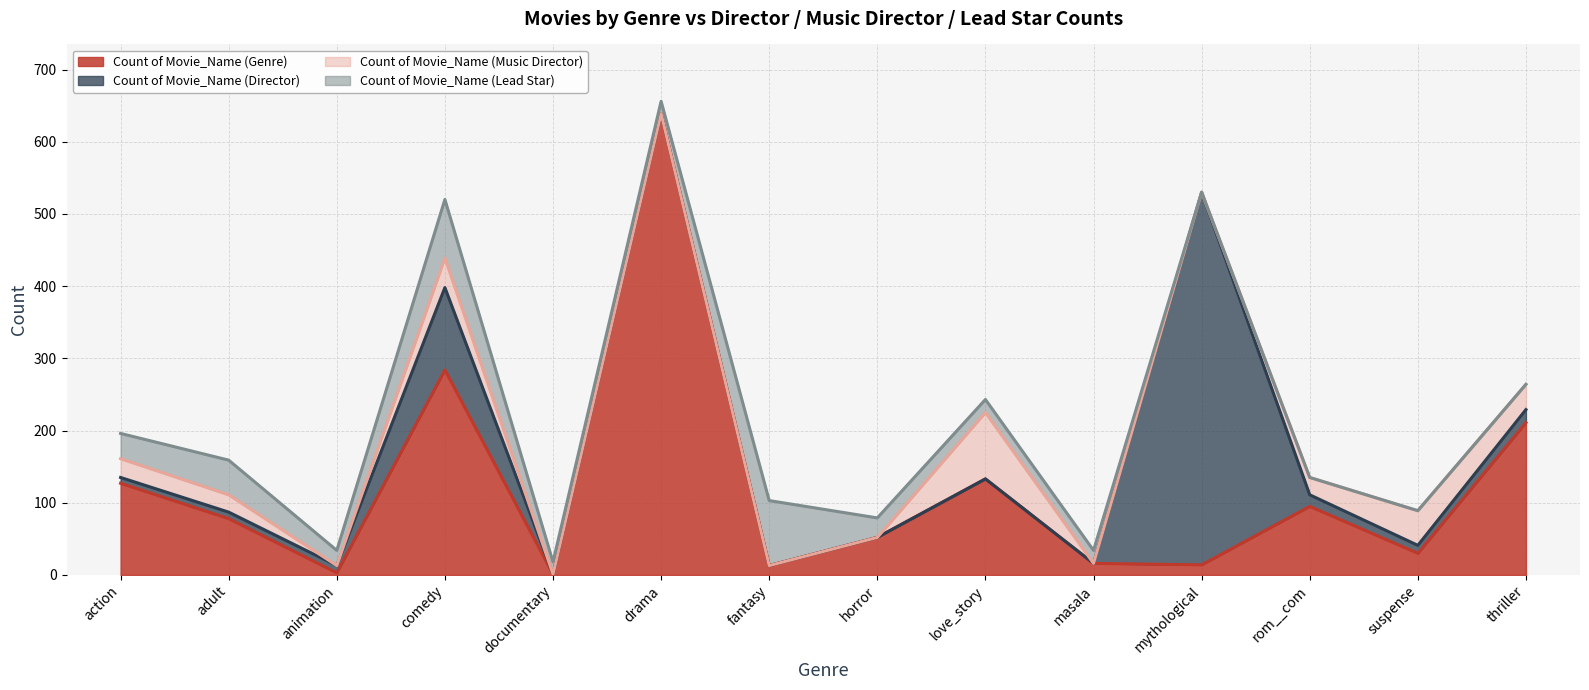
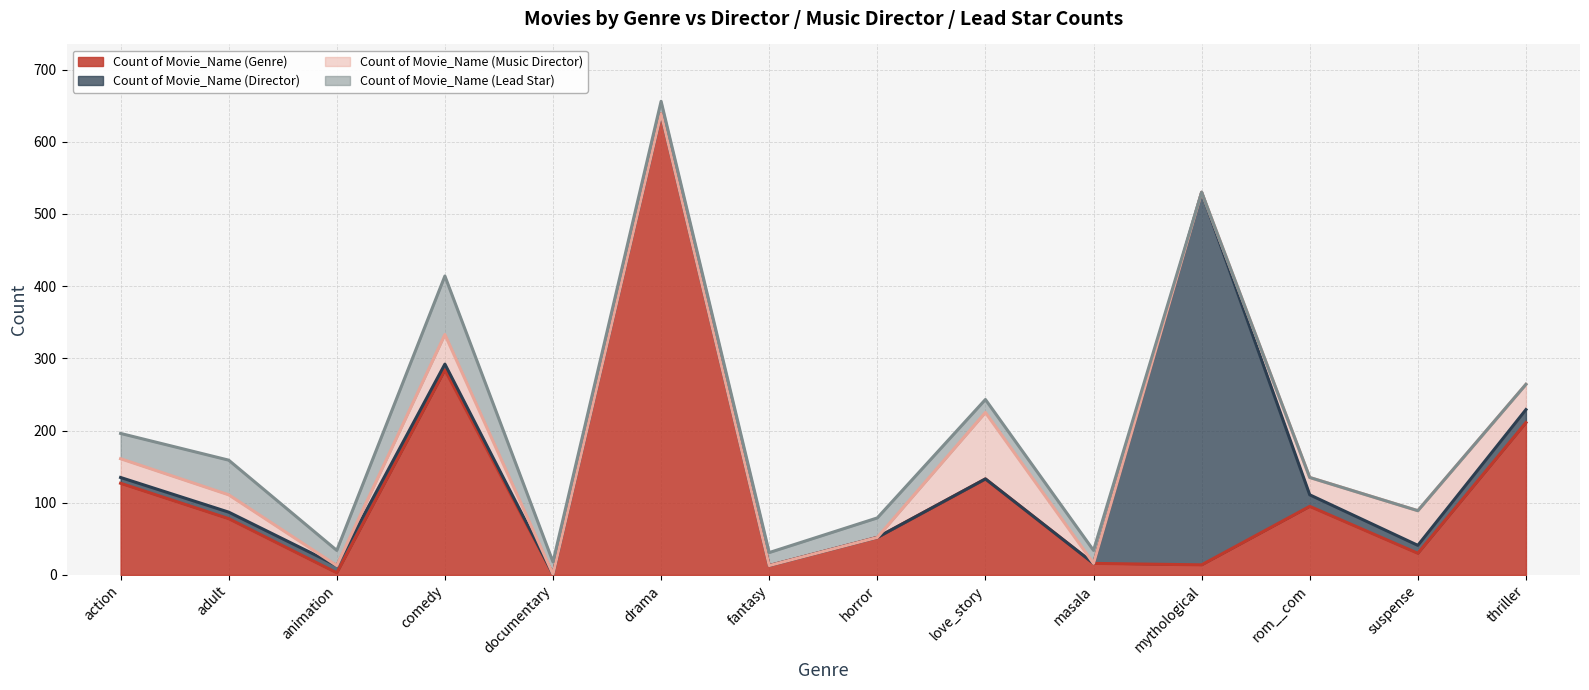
Count of Movie_Name (Director), comedy: 110 -> 10
Count of Movie_Name (Lead Star), fantasy: 90 -> 20
